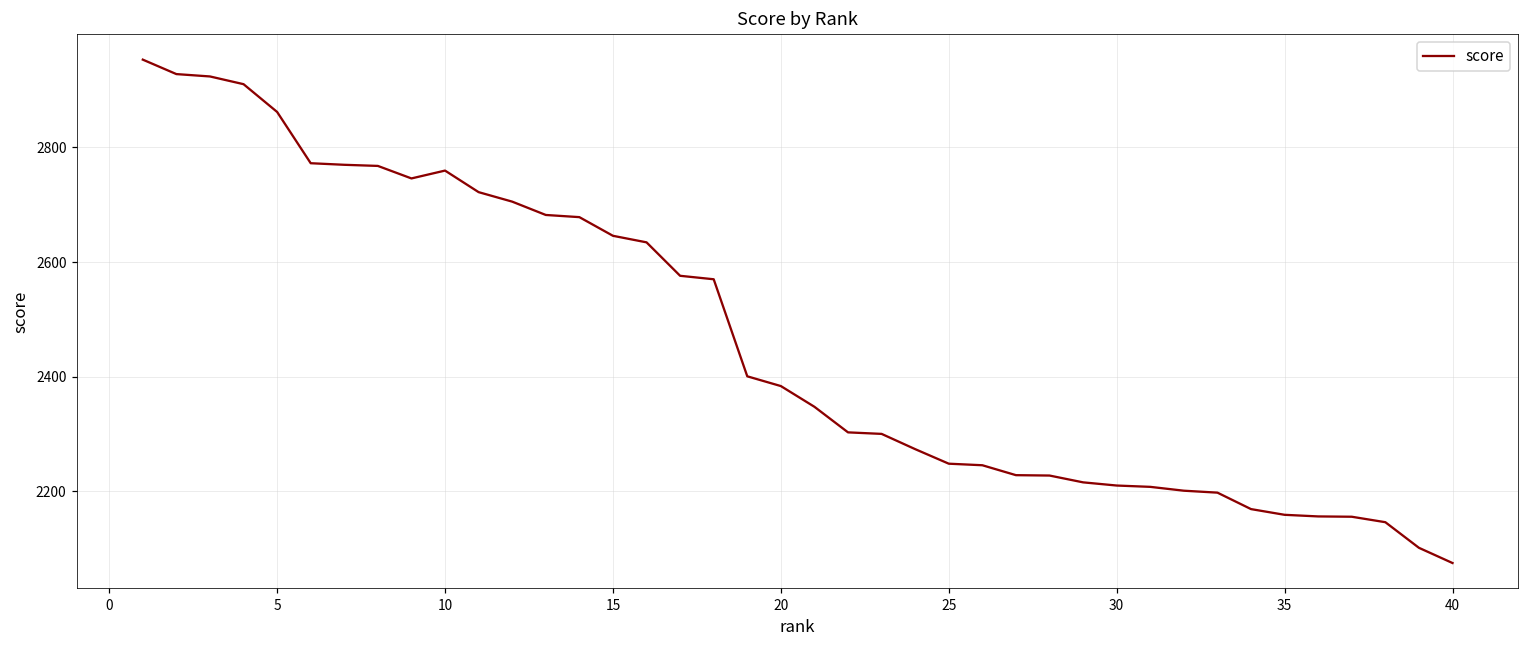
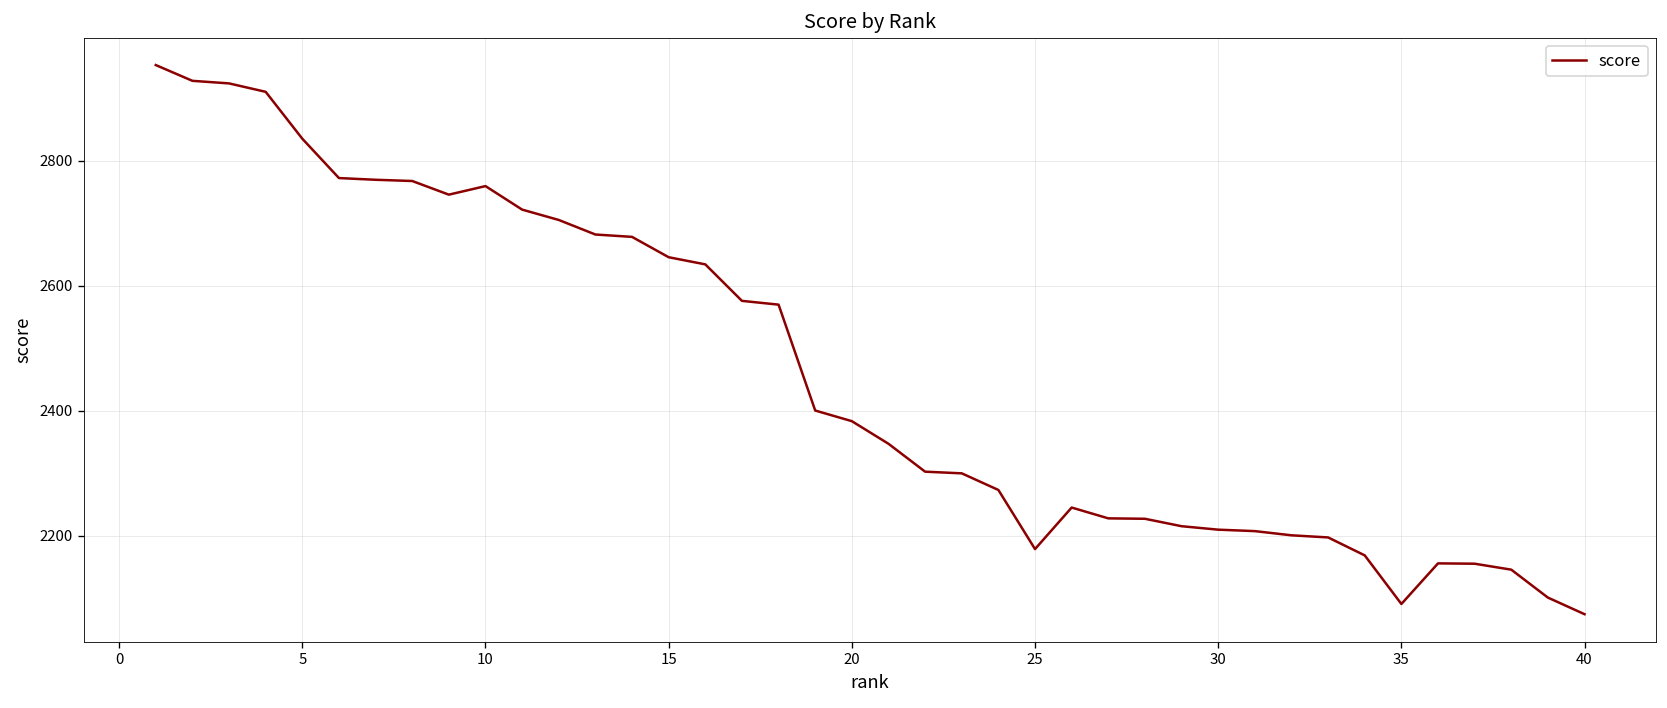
5: 2860 -> 2840
25: 2250 -> 2180
35: 2160 -> 2090
